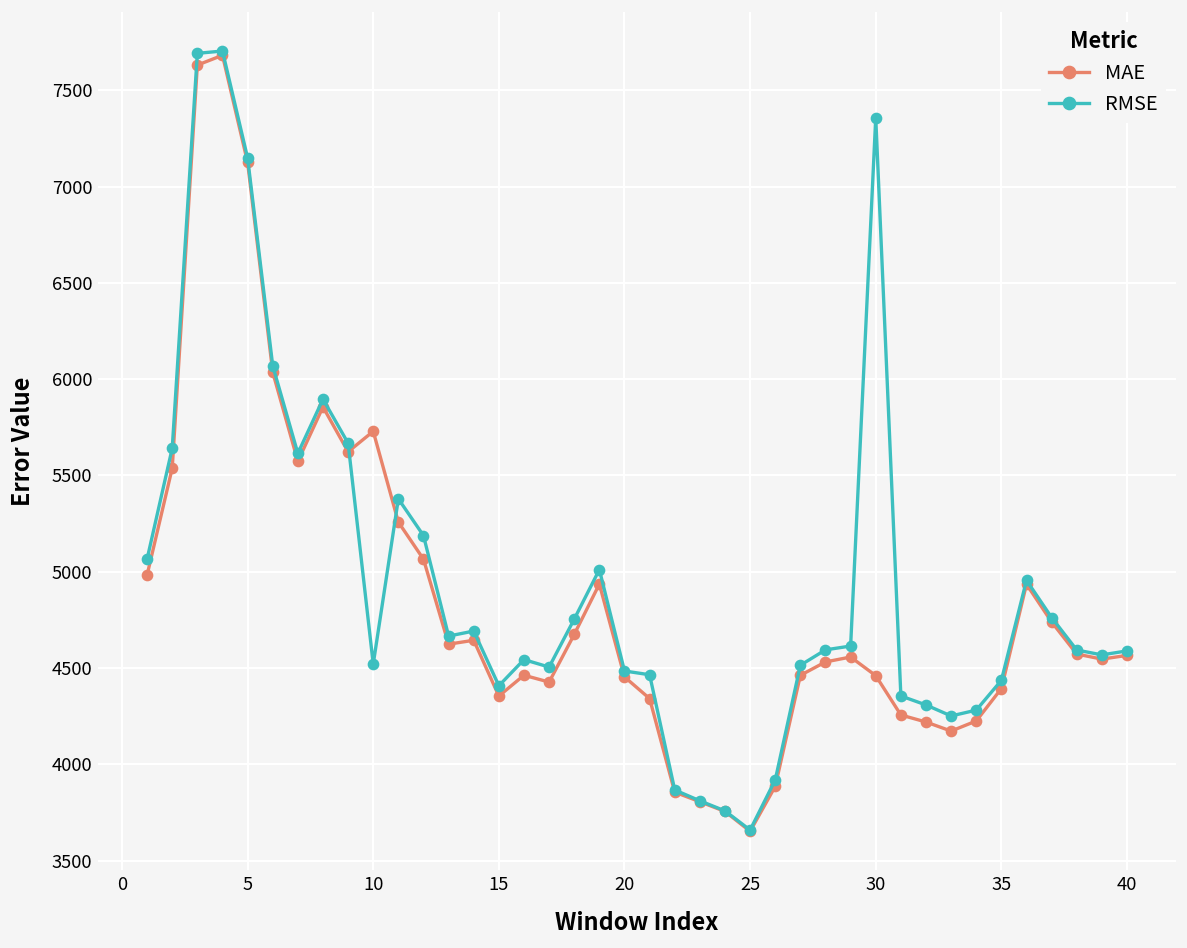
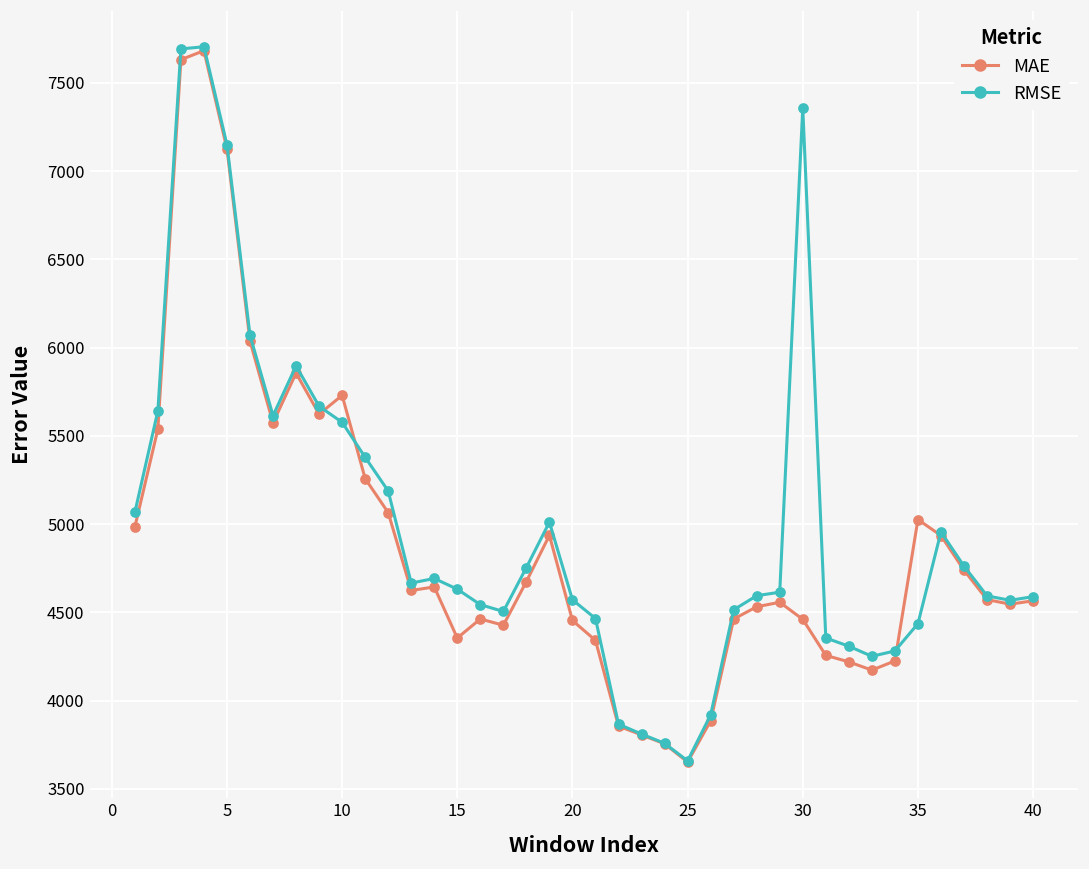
RMSE, 10: 4520 -> 5580
RMSE, 15: 4410 -> 4630
RMSE, 20: 4480 -> 4570
MAE, 35: 4390 -> 5030
